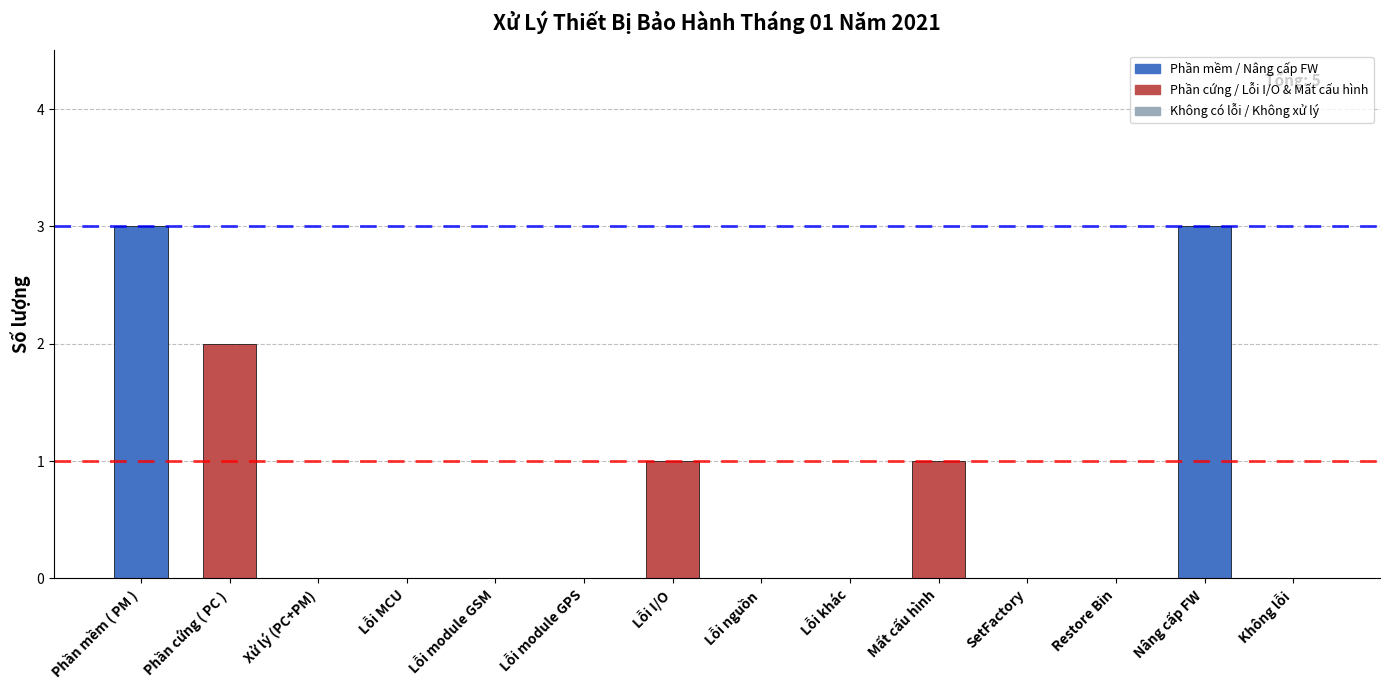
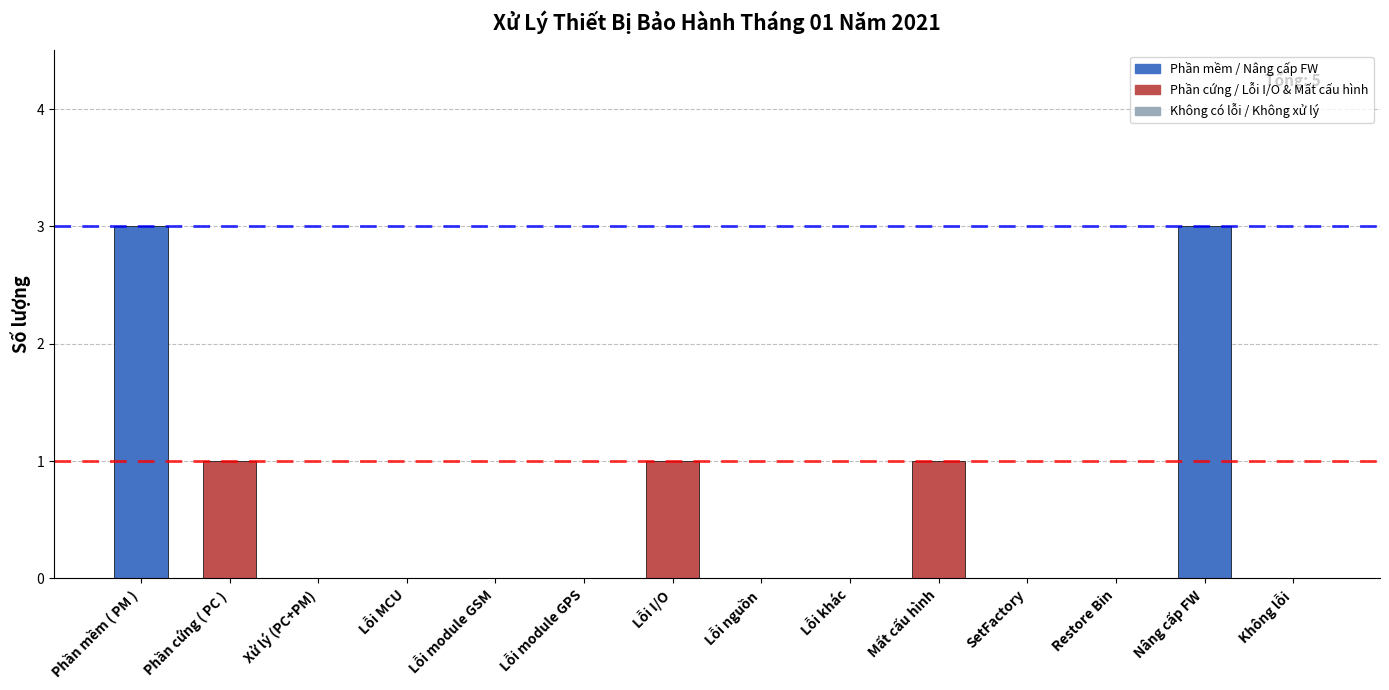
Phần cứng ( PC ): 2 -> 1
